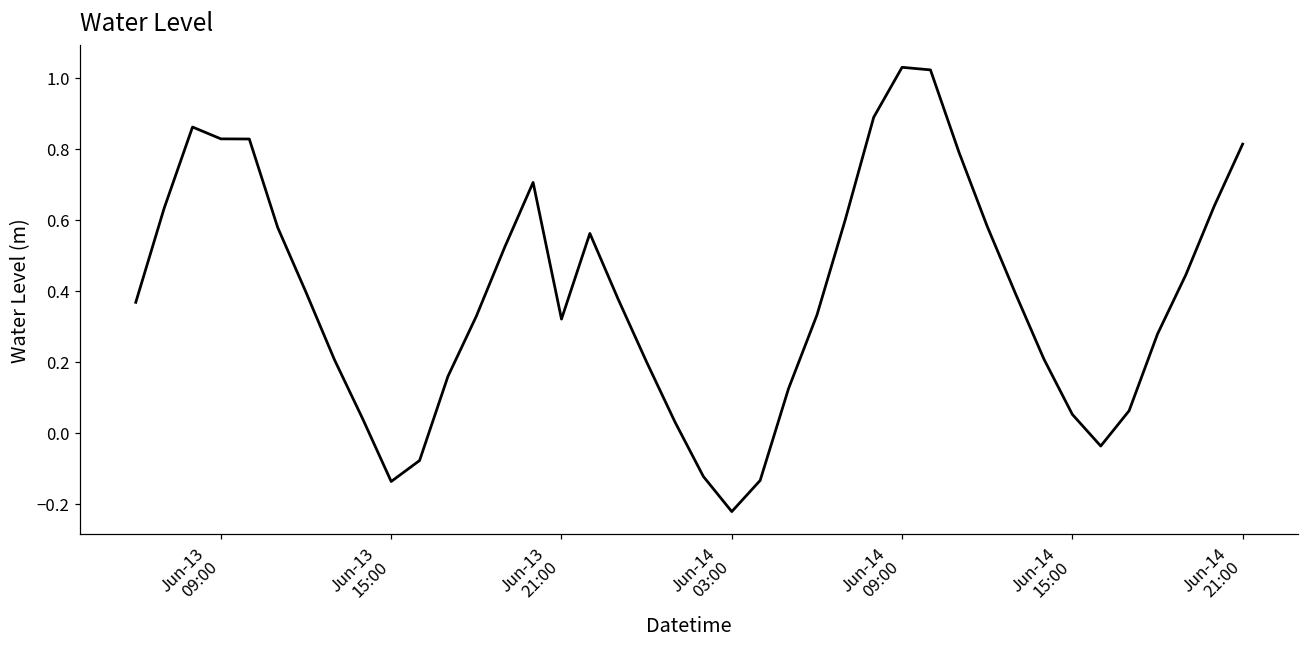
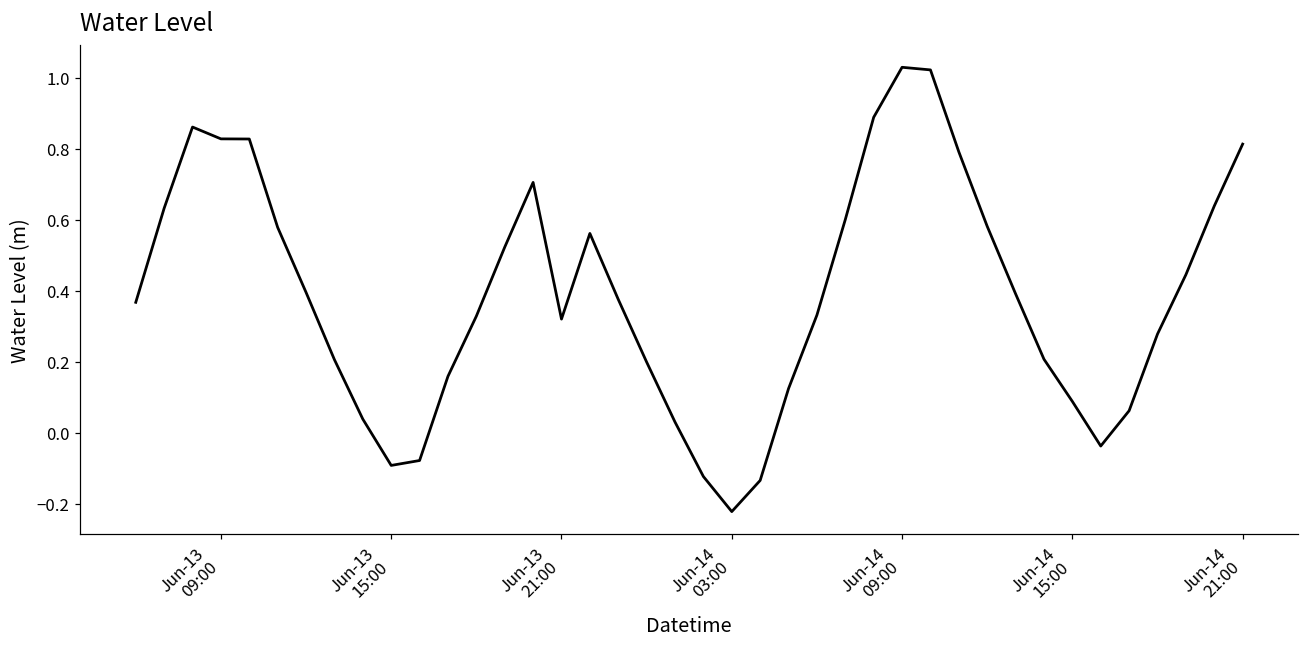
Jun-13 15:00: -0.14 -> -0.09
Jun-14 15:00: 0.05 -> 0.09
